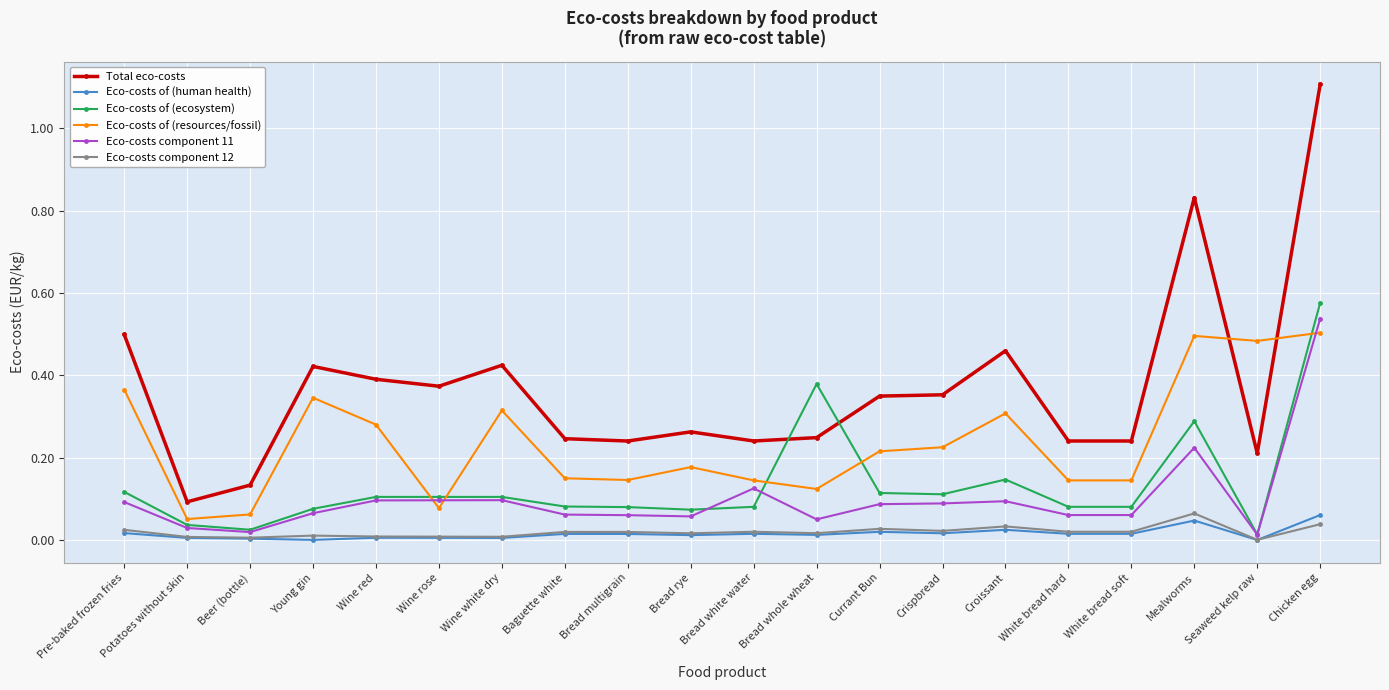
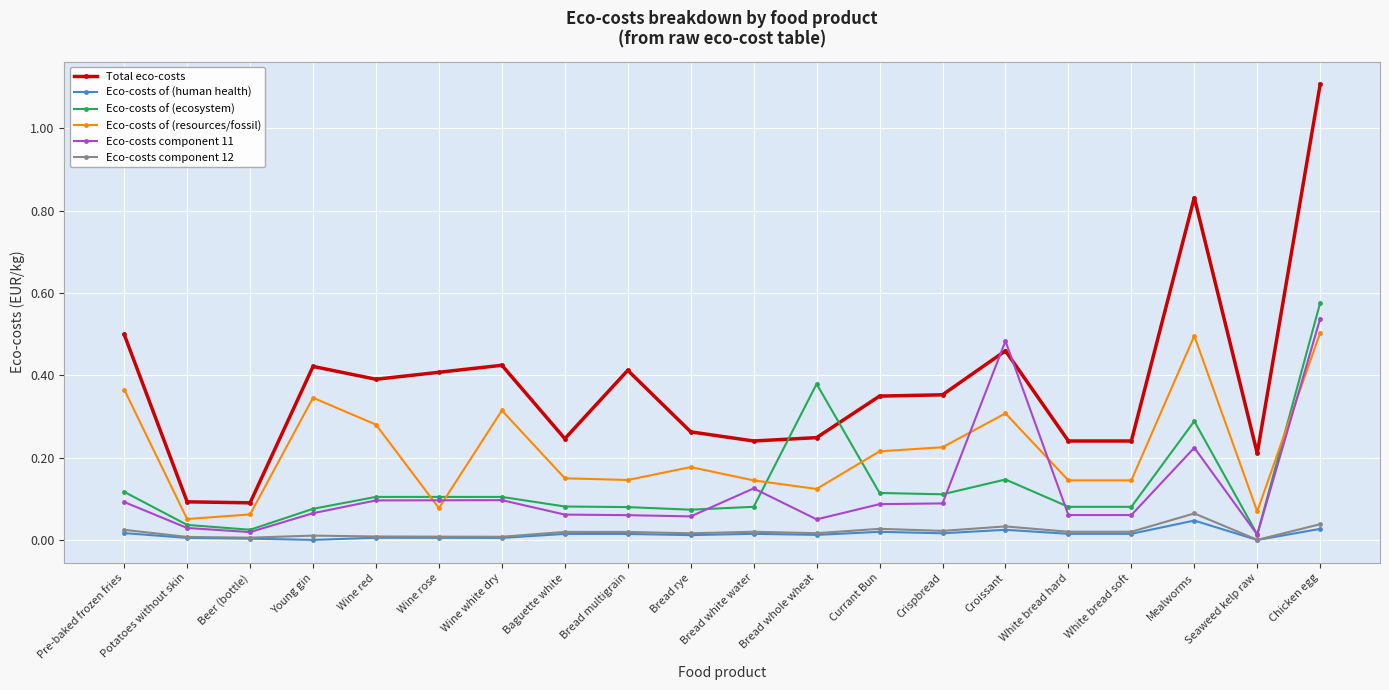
Total eco-costs, Beer (bottle): 0.13 -> 0.09
Total eco-costs, Wine rose: 0.37 -> 0.41
Total eco-costs, Bread multigrain: 0.24 -> 0.41
Eco-costs component 11, Croissant: 0.09 -> 0.48
Eco-costs of (resources/fossil), Seaweed kelp raw: 0.48 -> 0.07
Eco-costs of (human health), Chicken egg: 0.06 -> 0.03
